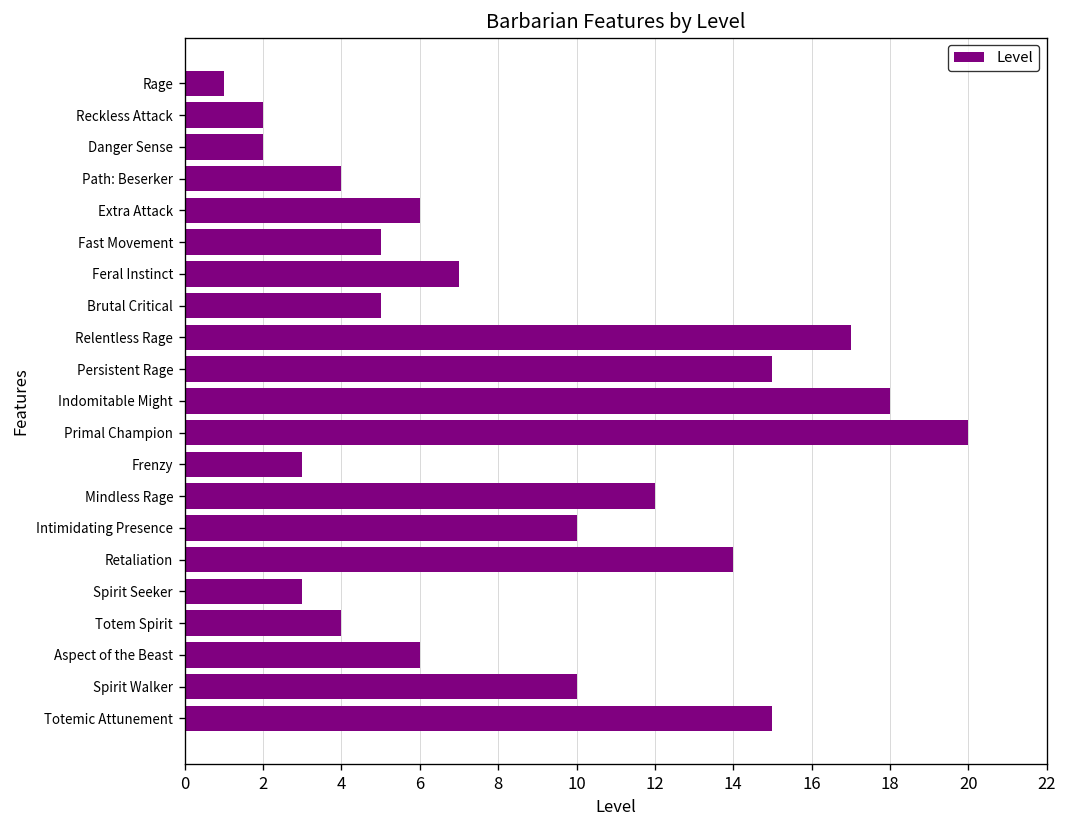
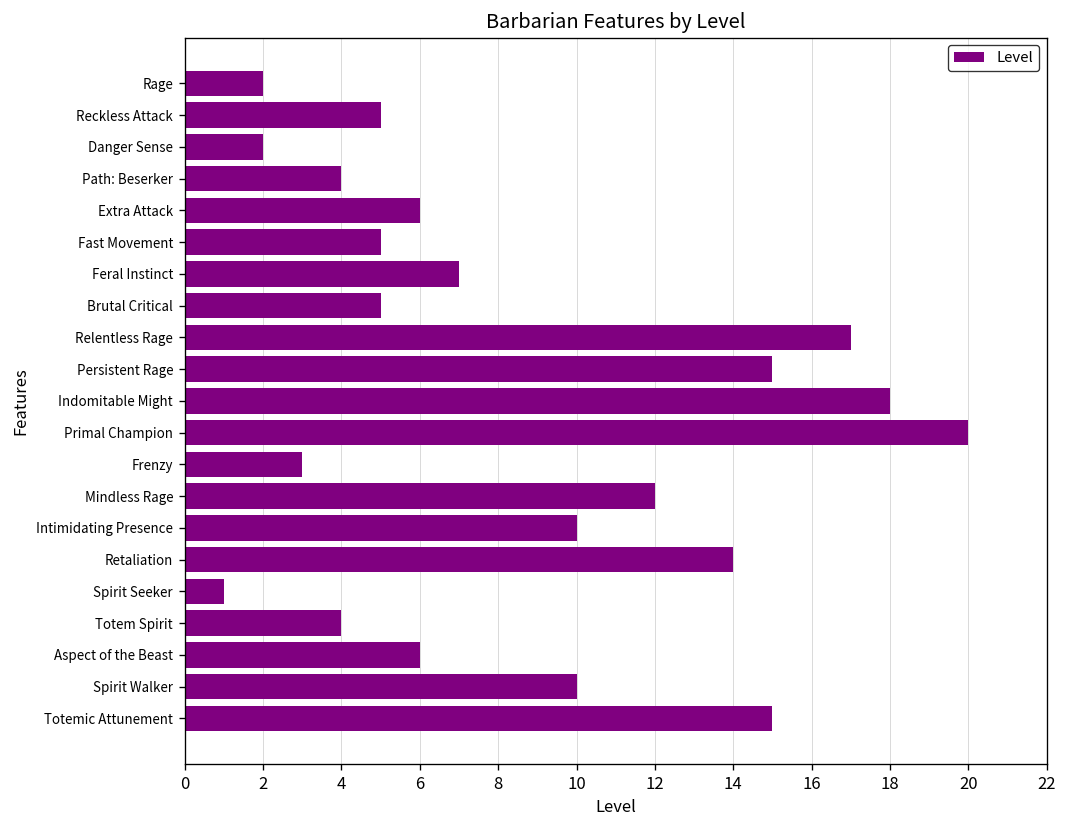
Rage: 1 -> 2
Reckless Attack: 2 -> 5
Spirit Seeker: 3 -> 1
